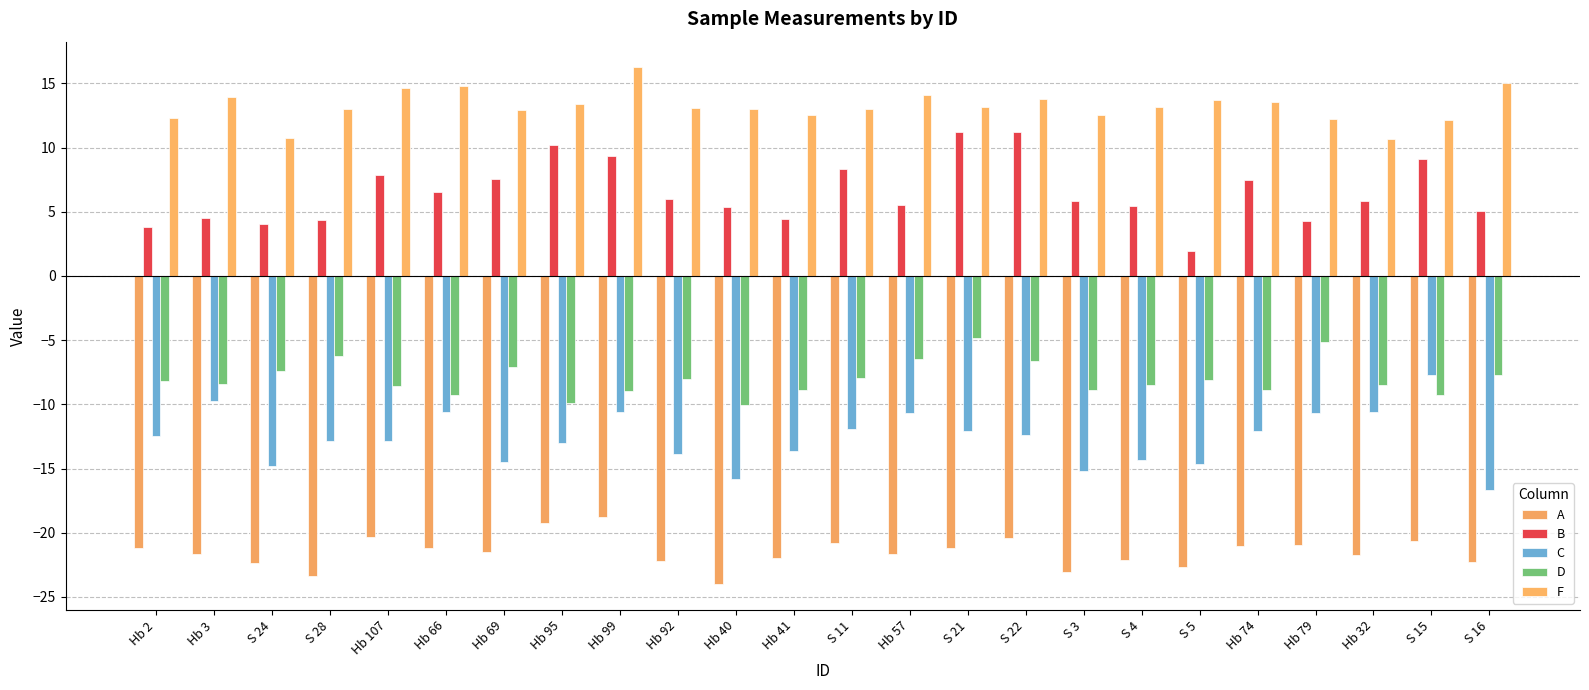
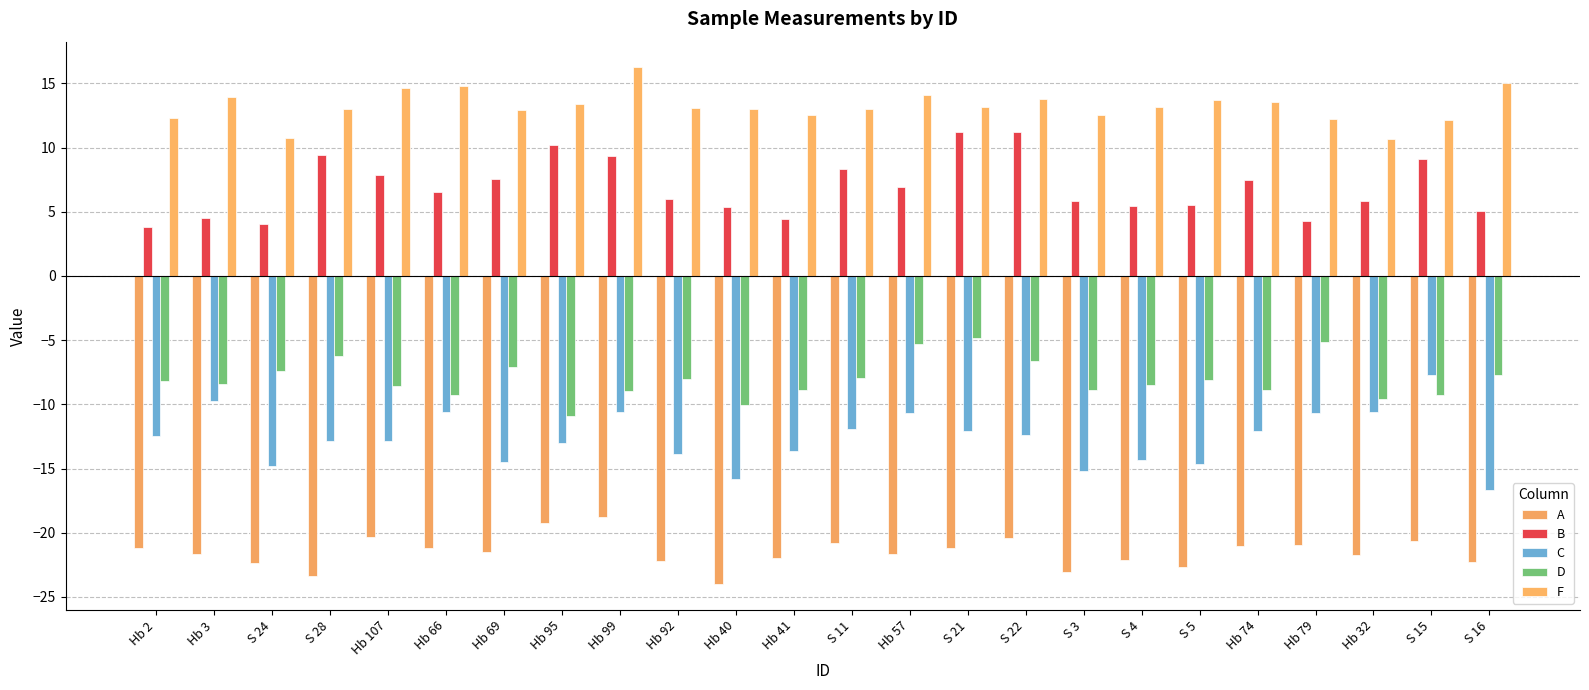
B, S 28: 4.4 -> 9.4
D, Hb 95: -9.9 -> -10.9
B, Hb 57: 5.5 -> 6.9
D, Hb 57: -6.4 -> -5.3
B, S 5: 2.0 -> 5.5
D, Hb 32: -8.5 -> -9.6
